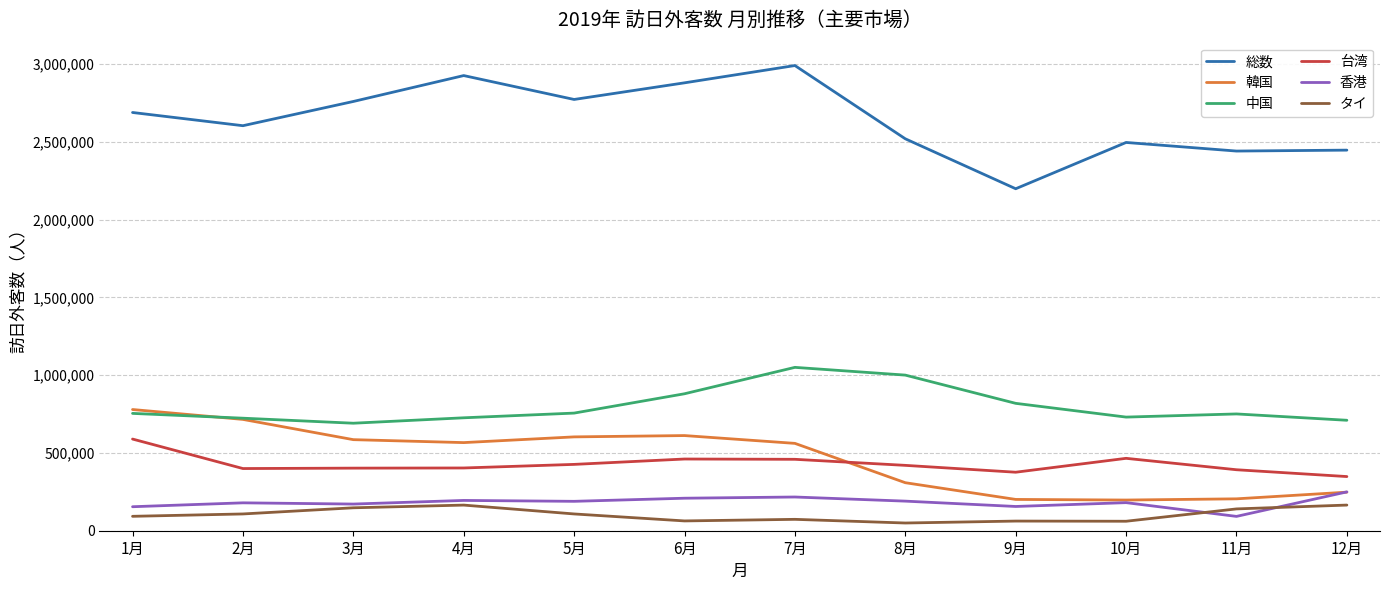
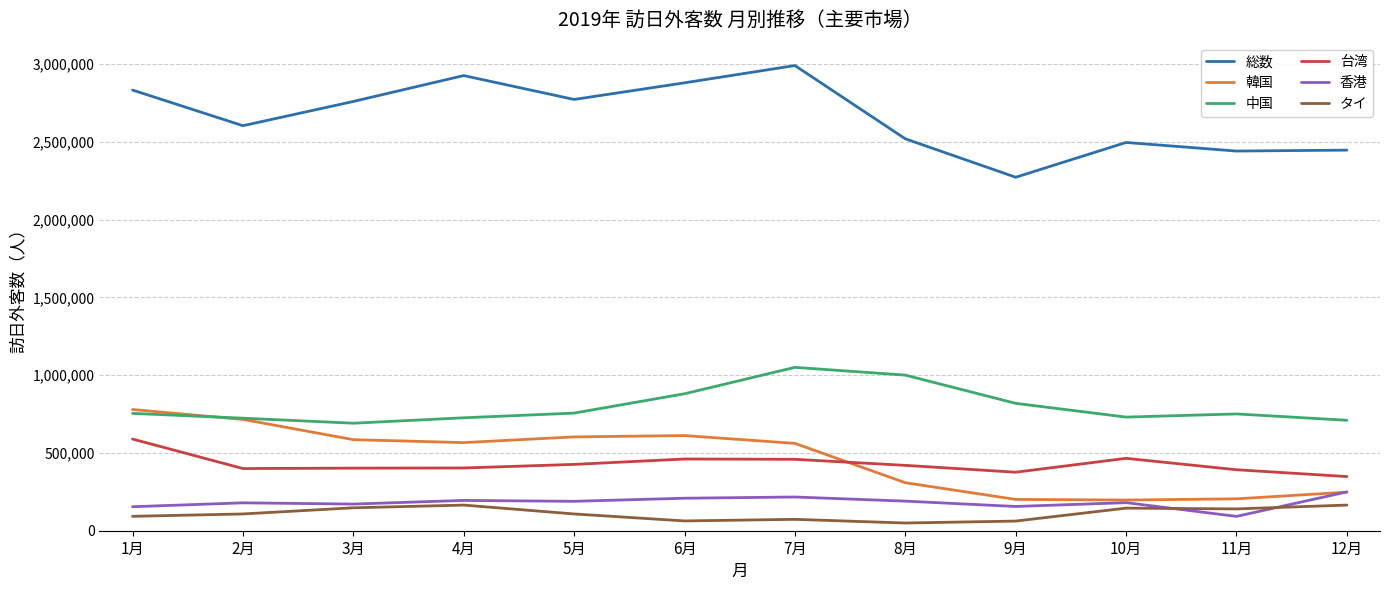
総数, 1月: 2,690,000 -> 2,830,000
総数, 9月: 2,200,000 -> 2,270,000
タイ, 10月: 60,000 -> 150,000
